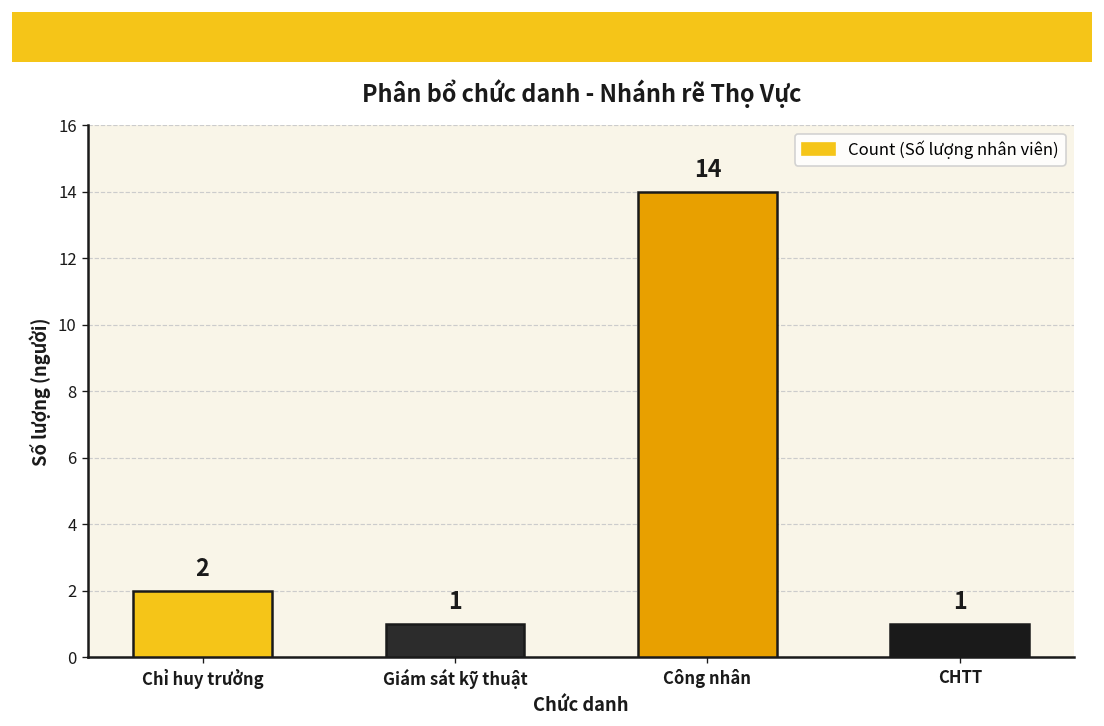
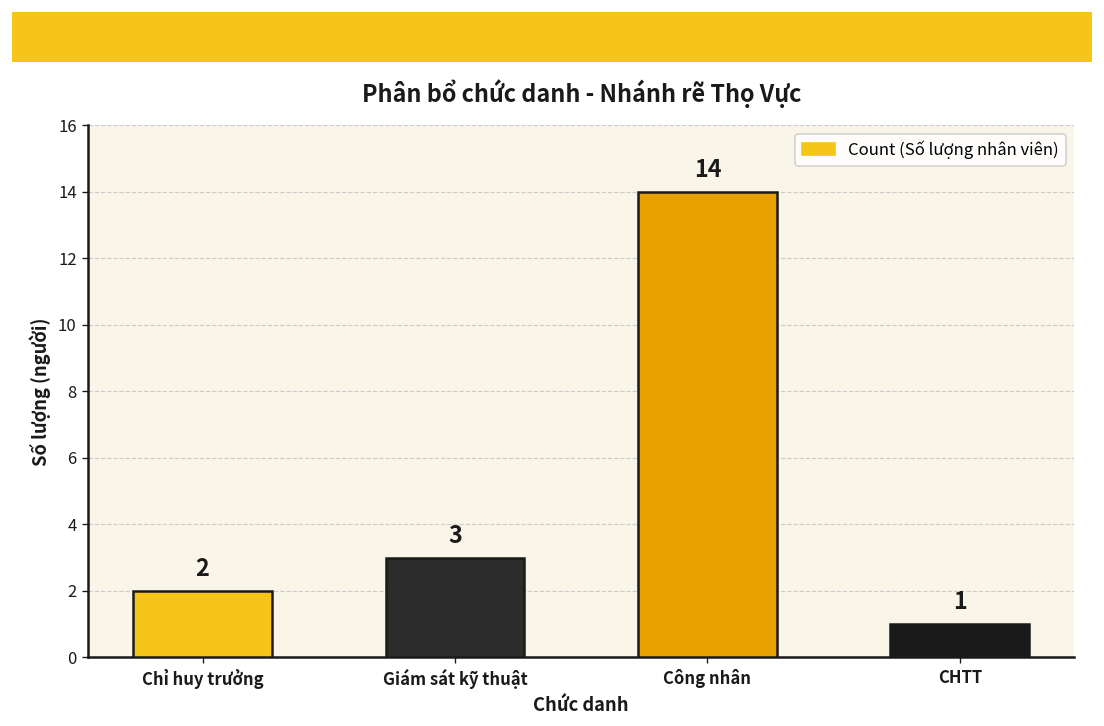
Giám sát kỹ thuật: 1 -> 3
